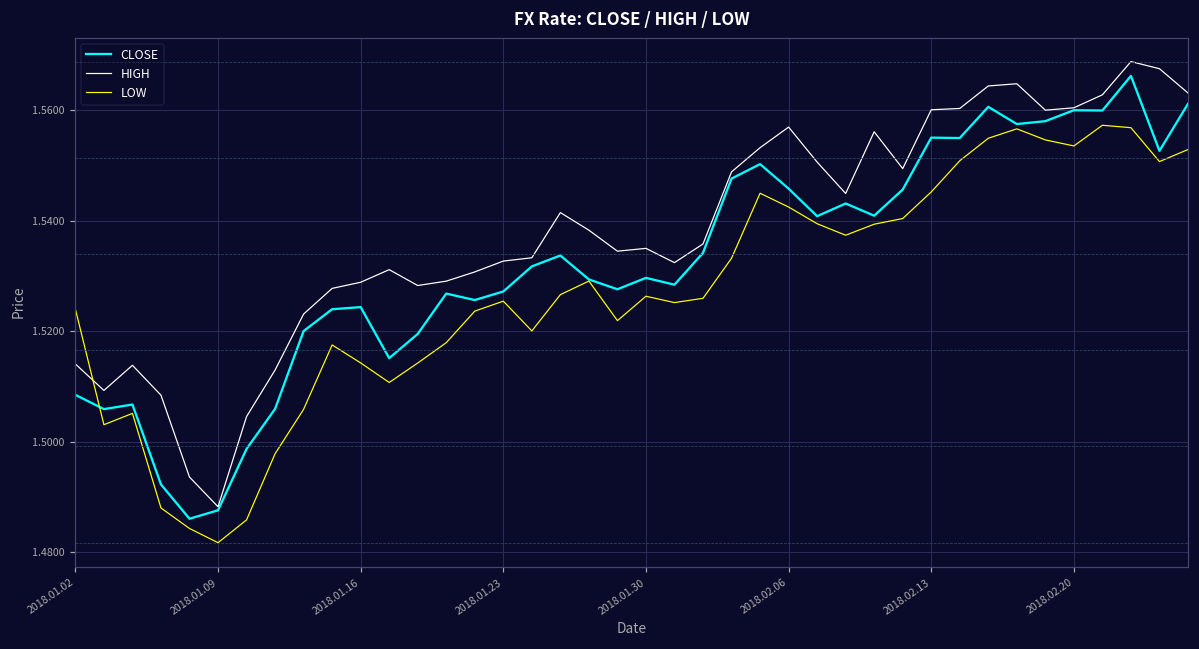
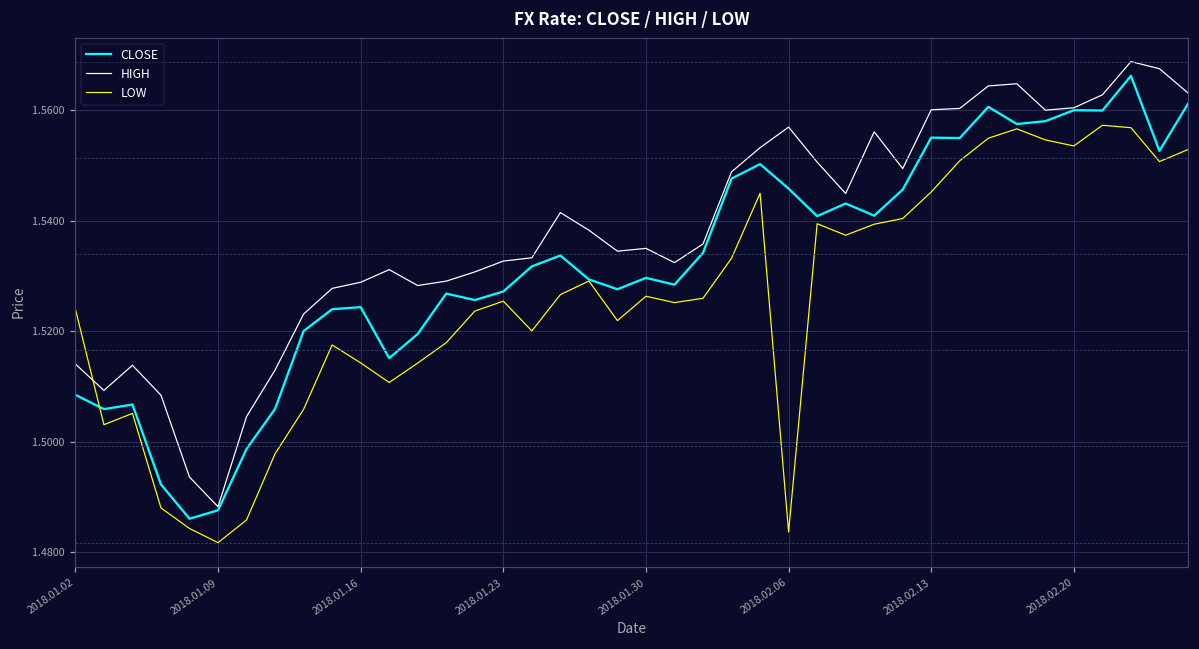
LOW, 2018.02.06: 1.542 -> 1.484
